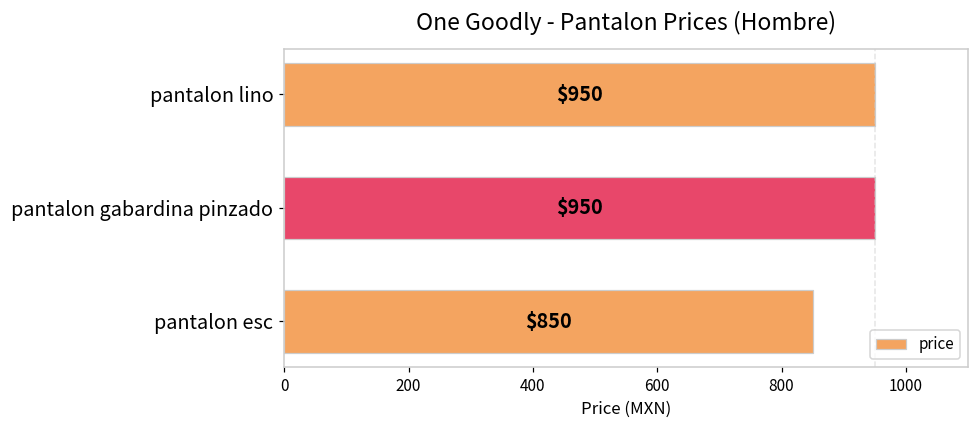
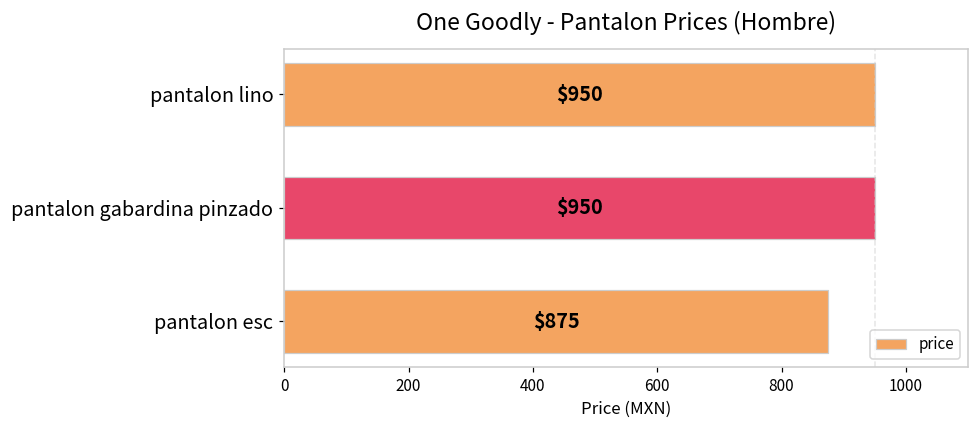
pantalon esc: $850 -> $875
